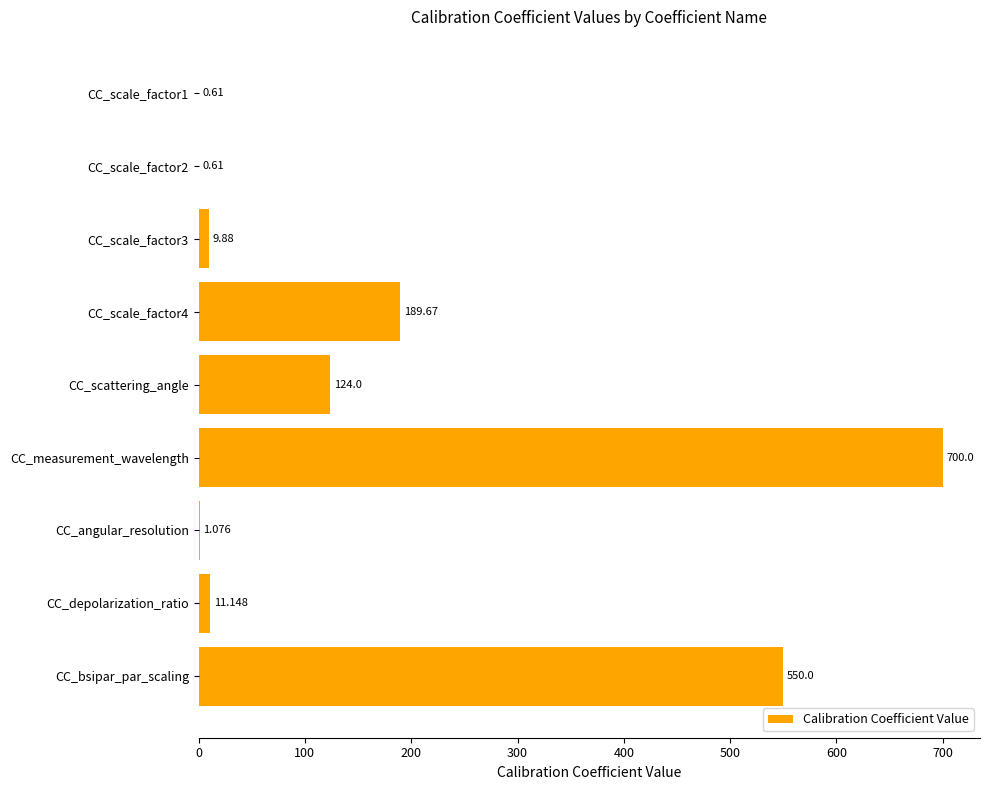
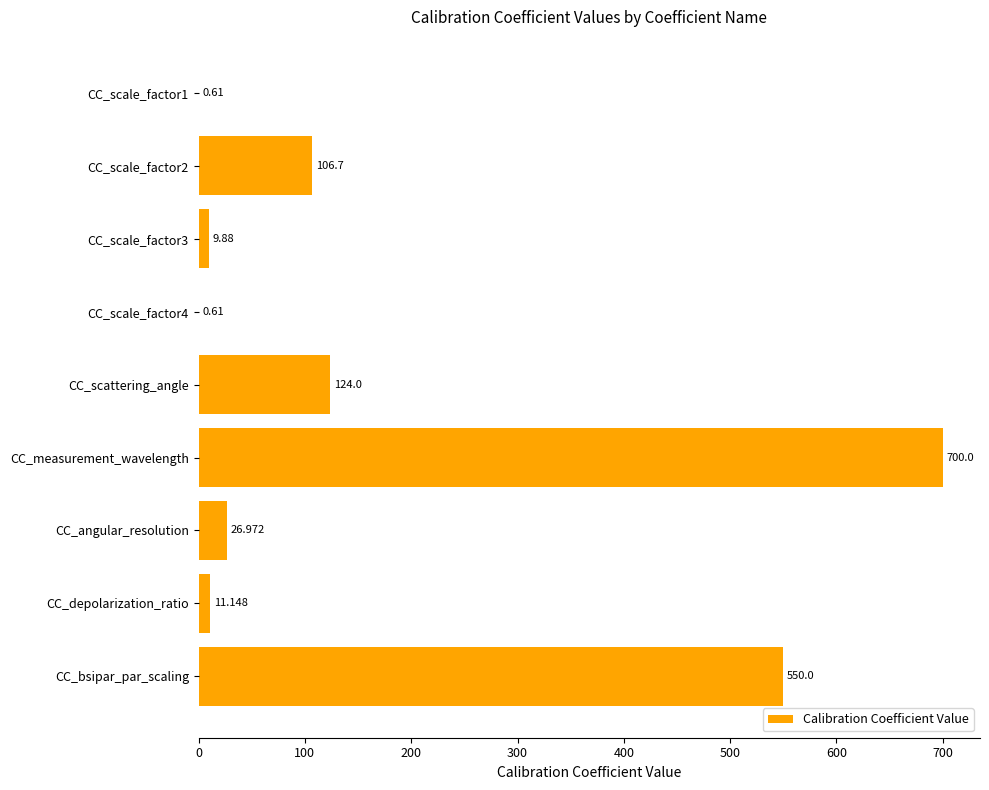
CC_scale_factor2: 0.61 -> 106.7
CC_scale_factor4: 189.67 -> 0.61
CC_angular_resolution: 1.076 -> 26.972
